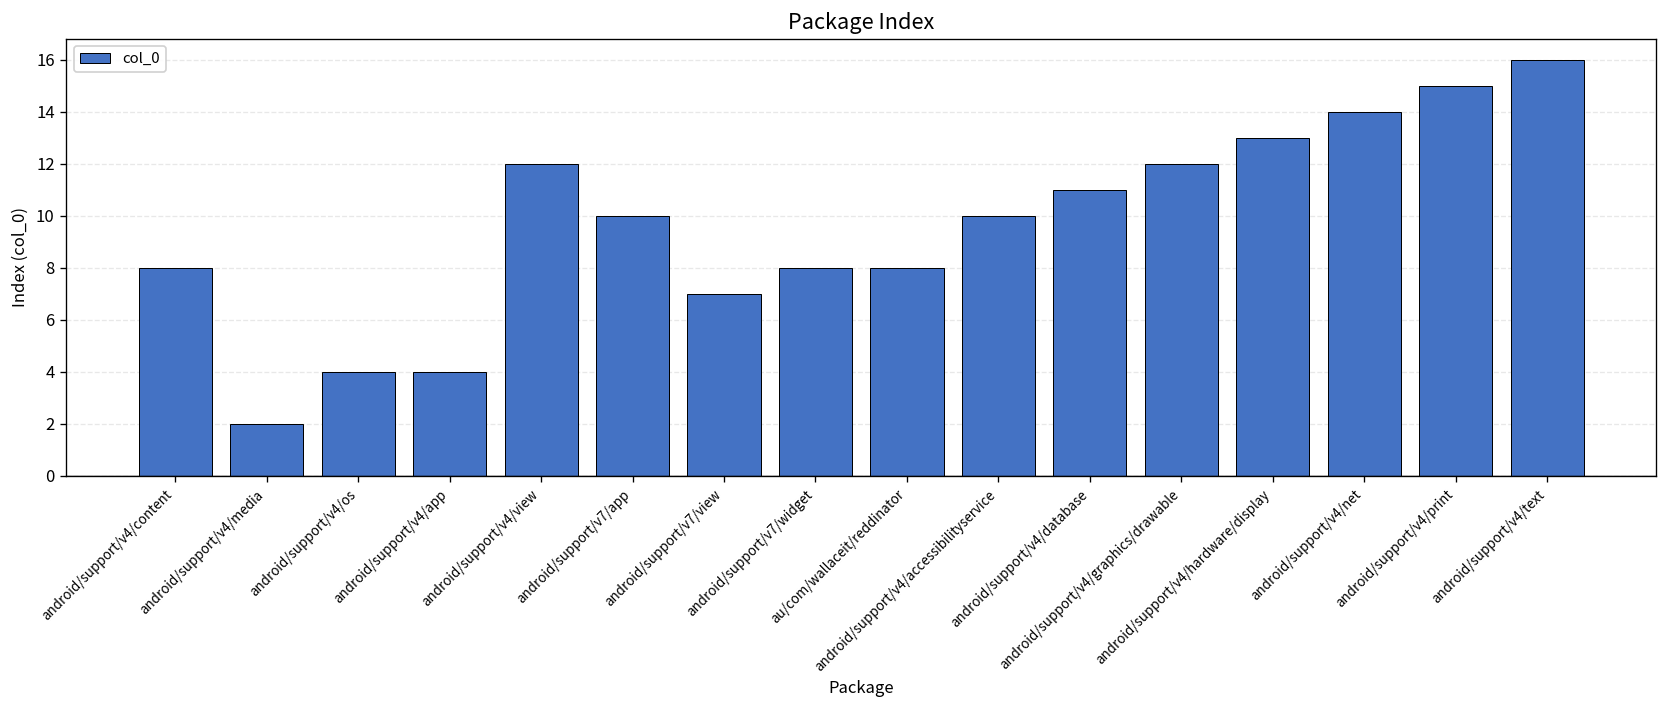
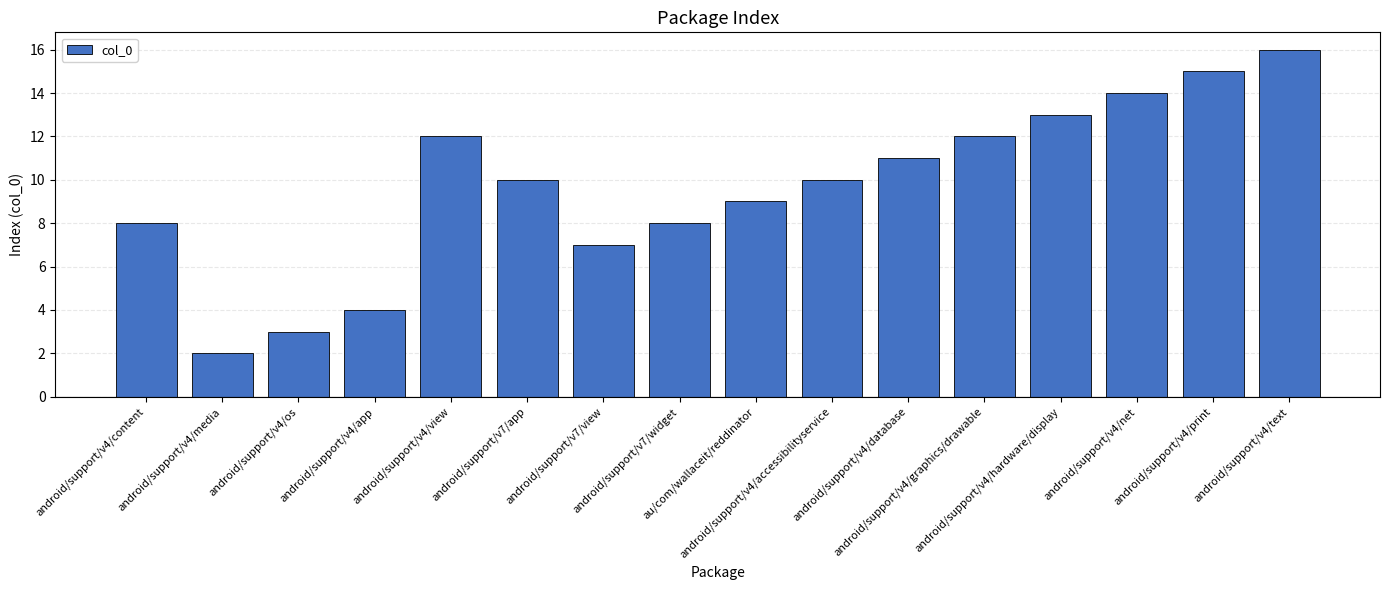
android/support/v4/os: 4 -> 3
au/com/wallaceit/reddinator: 8 -> 9
